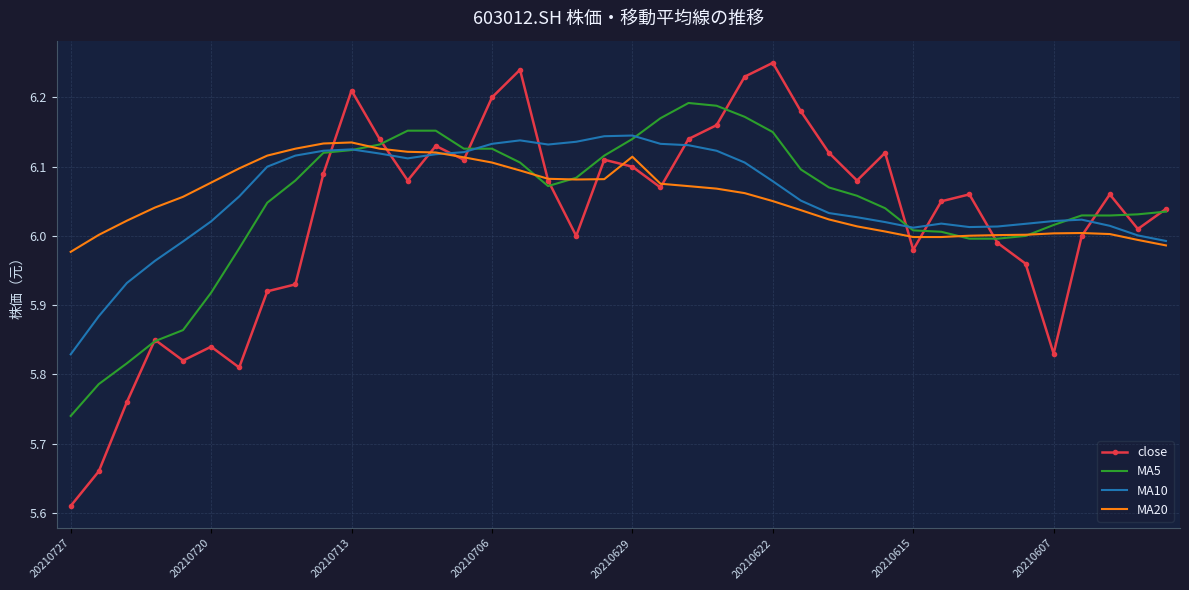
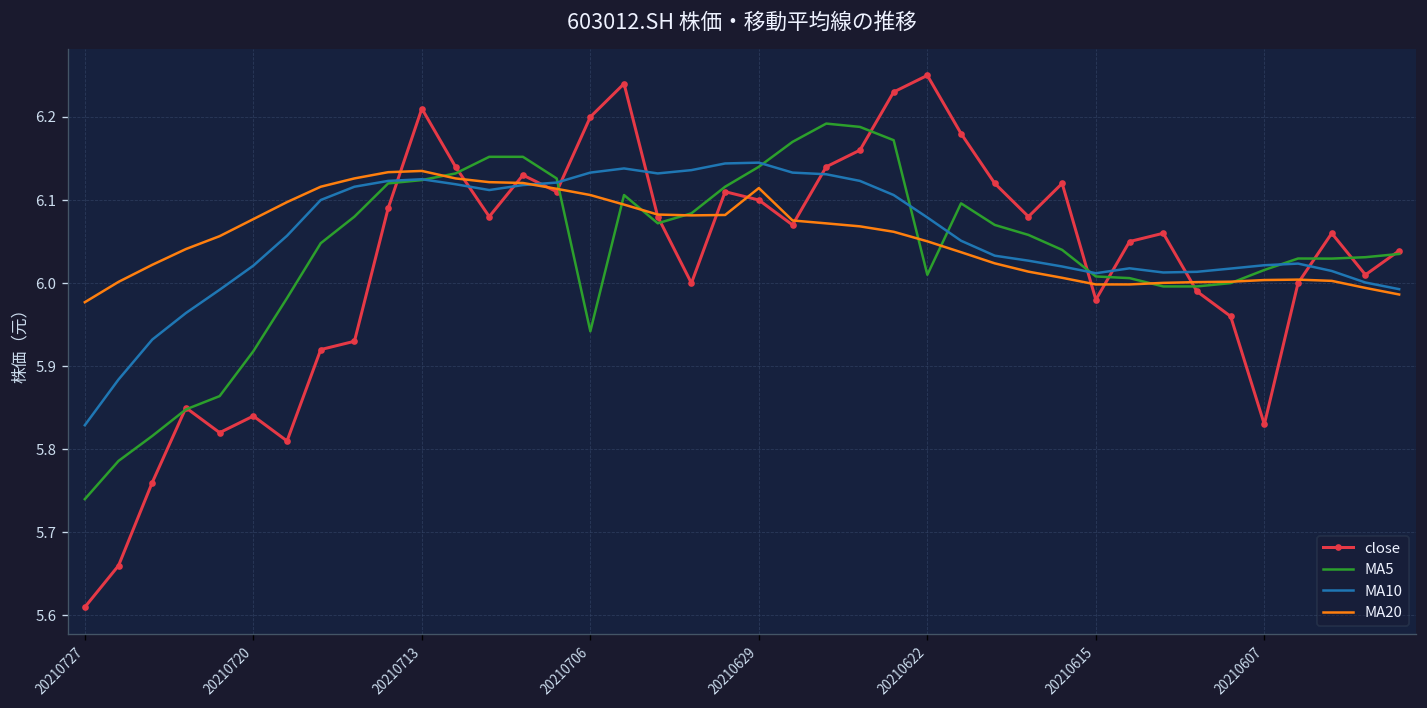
MA5, 20210706: 6.13 -> 5.94
MA5, 20210622: 6.15 -> 6.01
